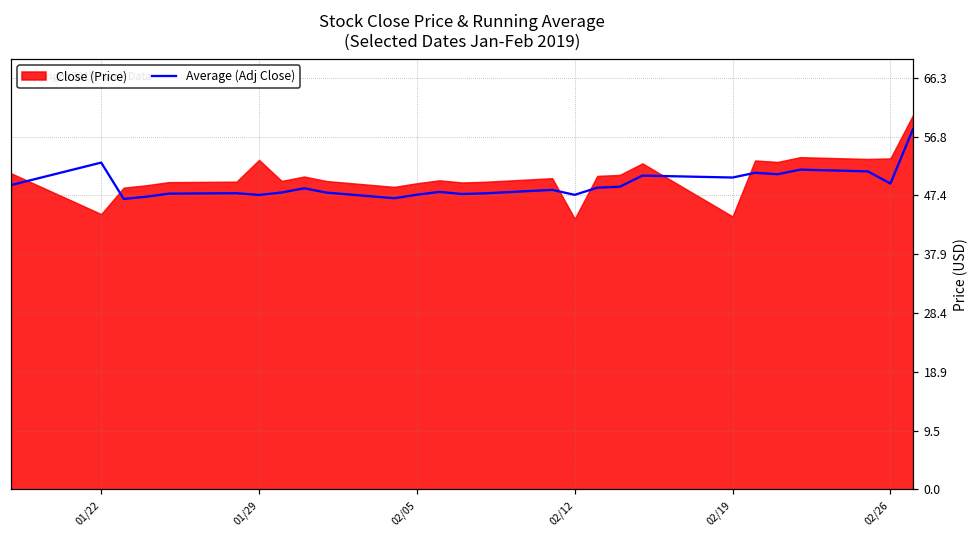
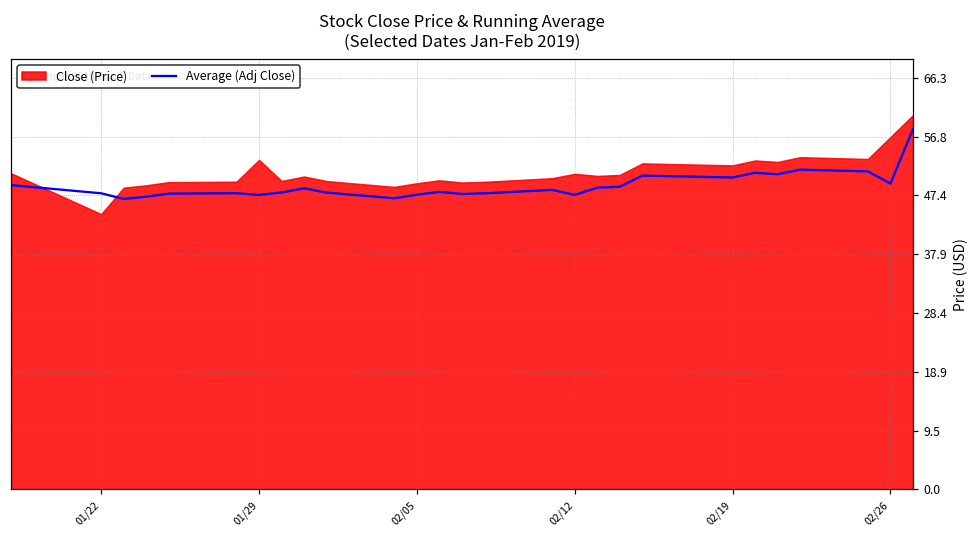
Average (Adj Close), 01/22: 53 -> 48
Close (Price), 02/12: 44 -> 51
Close (Price), 02/19: 44 -> 52
Close (Price), 02/26: 53 -> 57
